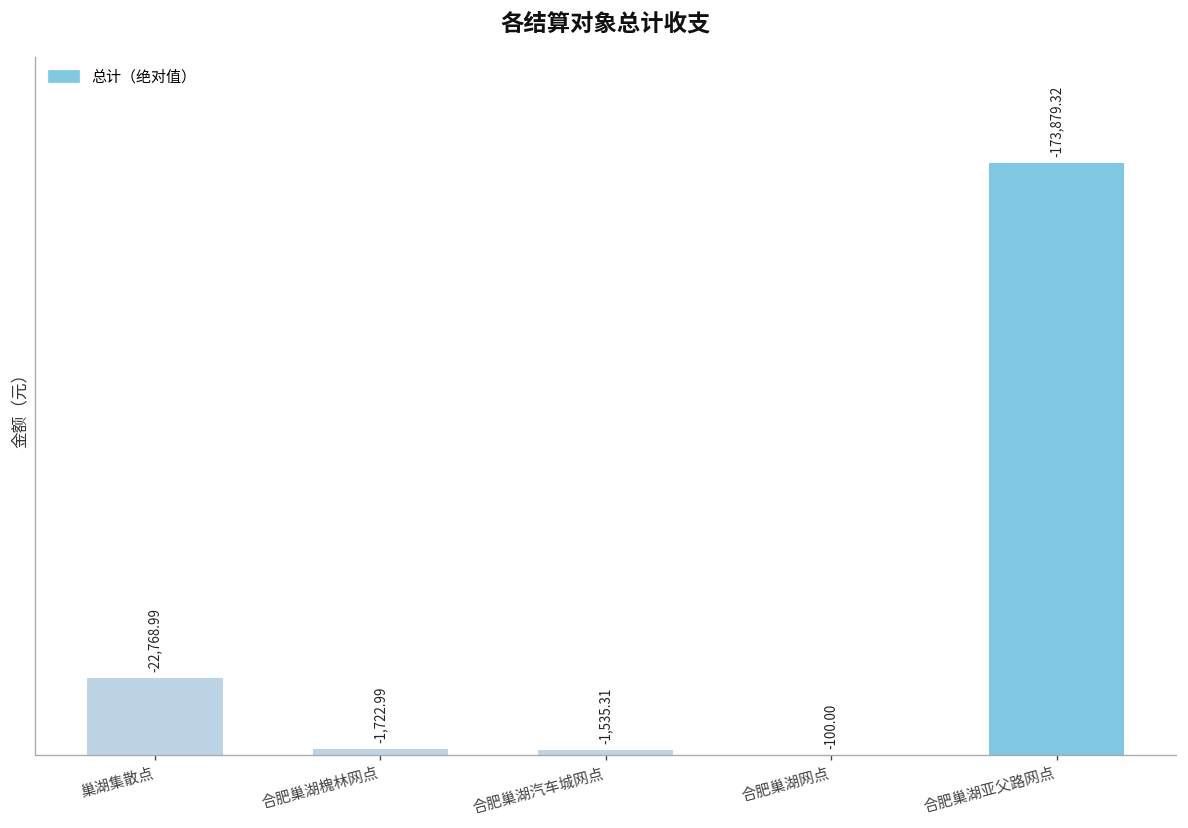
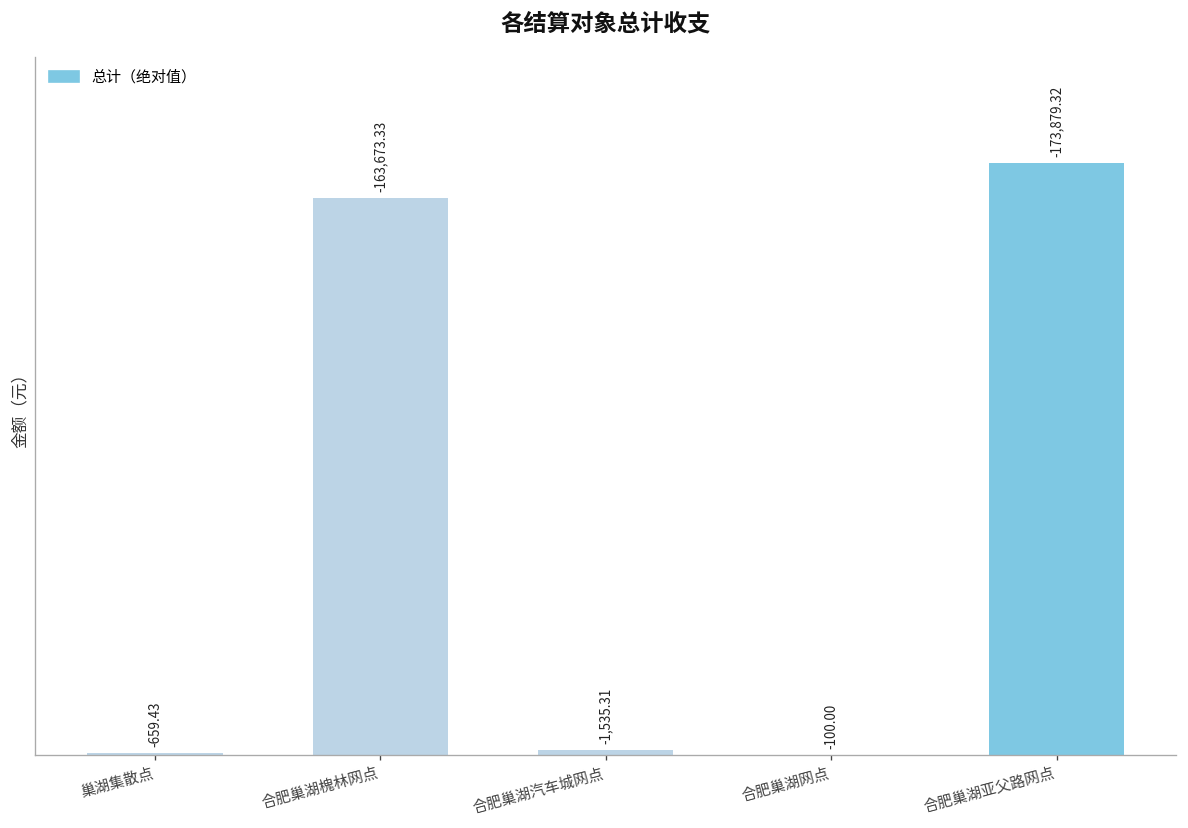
巢湖集散点: -22,768.99 -> -659.43
合肥巢湖槐林网点: -1,722.99 -> -163,673.33
